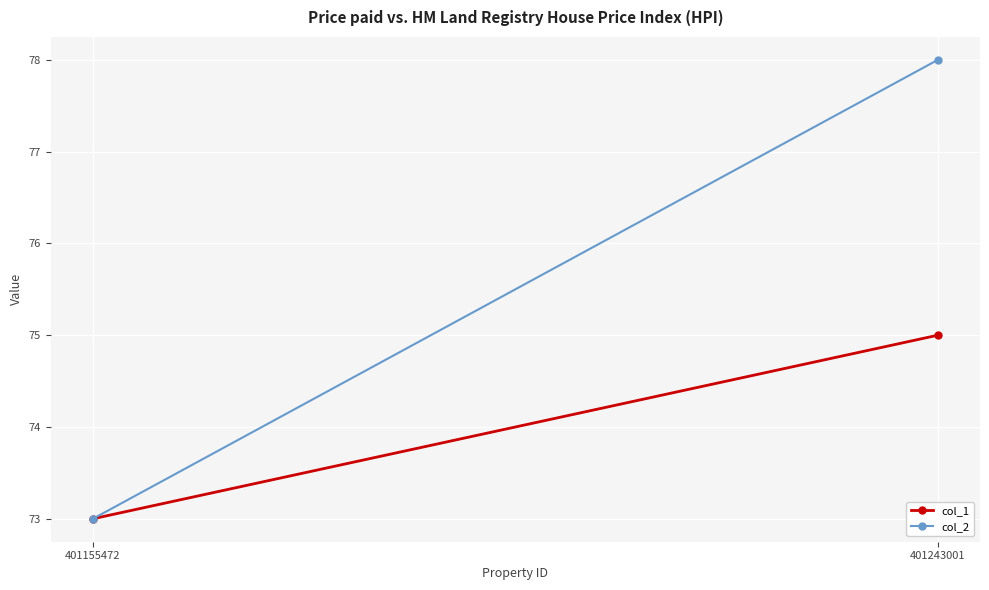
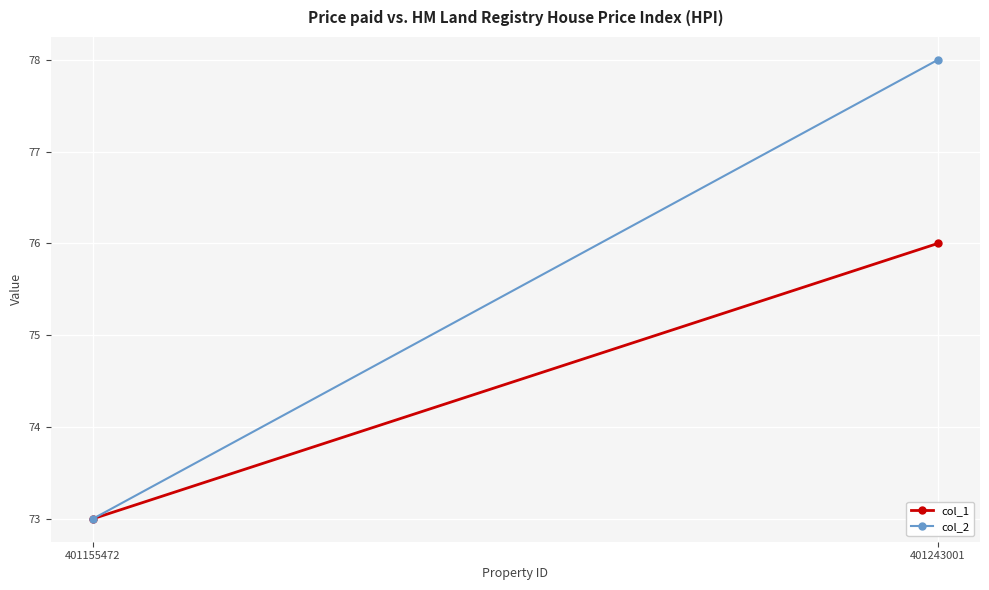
col_1, 401243001: 75 -> 76
